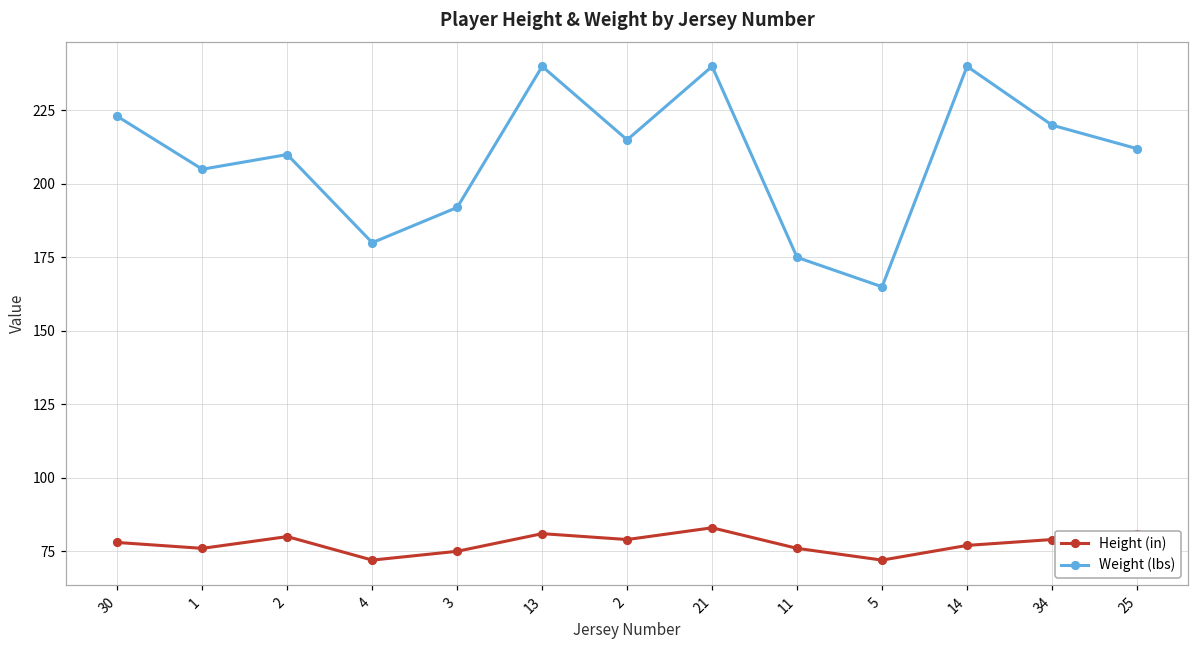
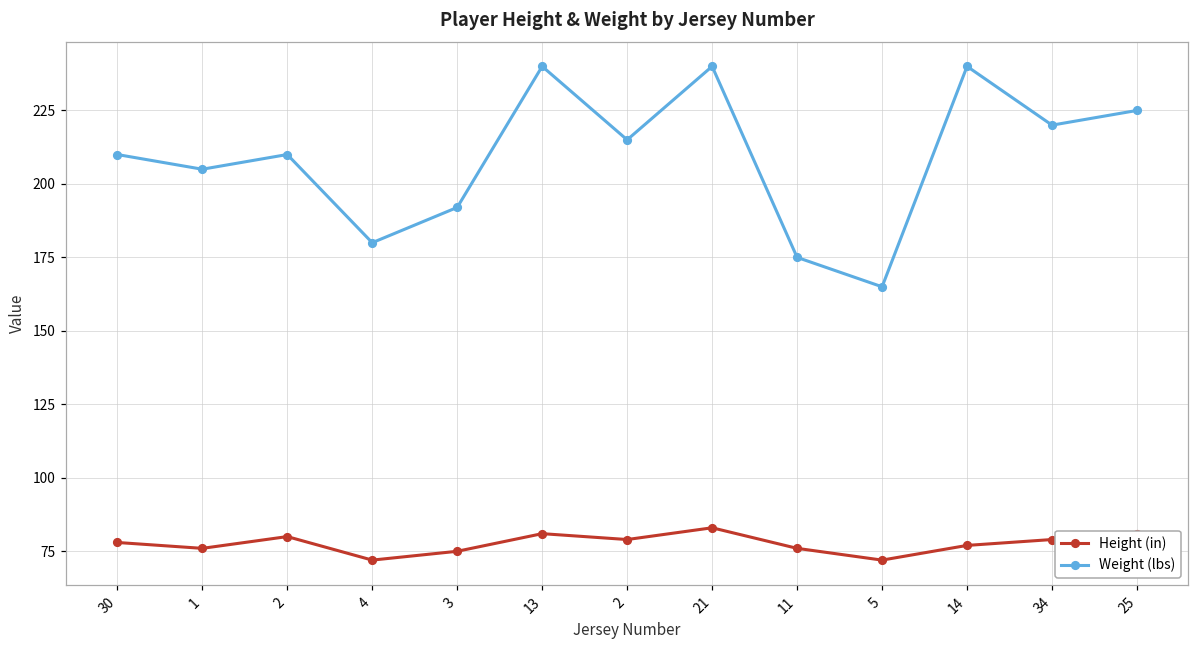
Weight (lbs), 30: 223 -> 210
Weight (lbs), 25: 212 -> 225
